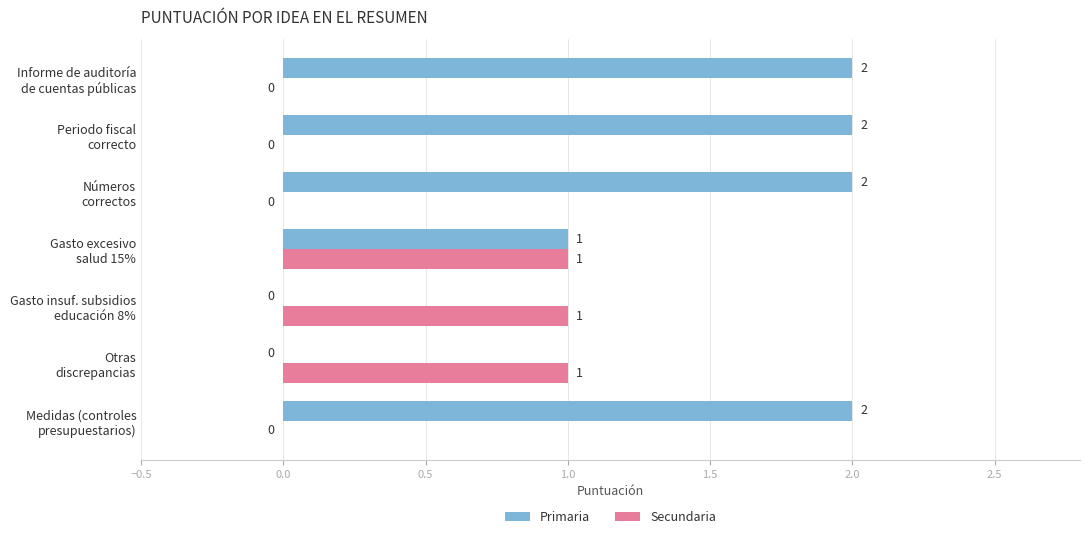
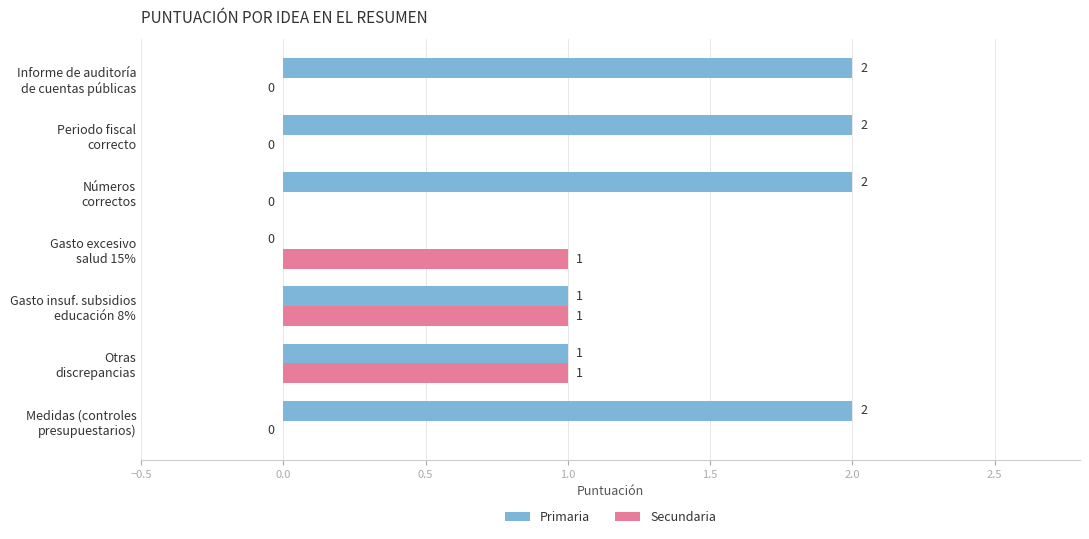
Primaria, Gasto excesivo salud 15%: 1 -> 0
Primaria, Gasto insuf. subsidios educación 8%: 0 -> 1
Primaria, Otras discrepancias: 0 -> 1
